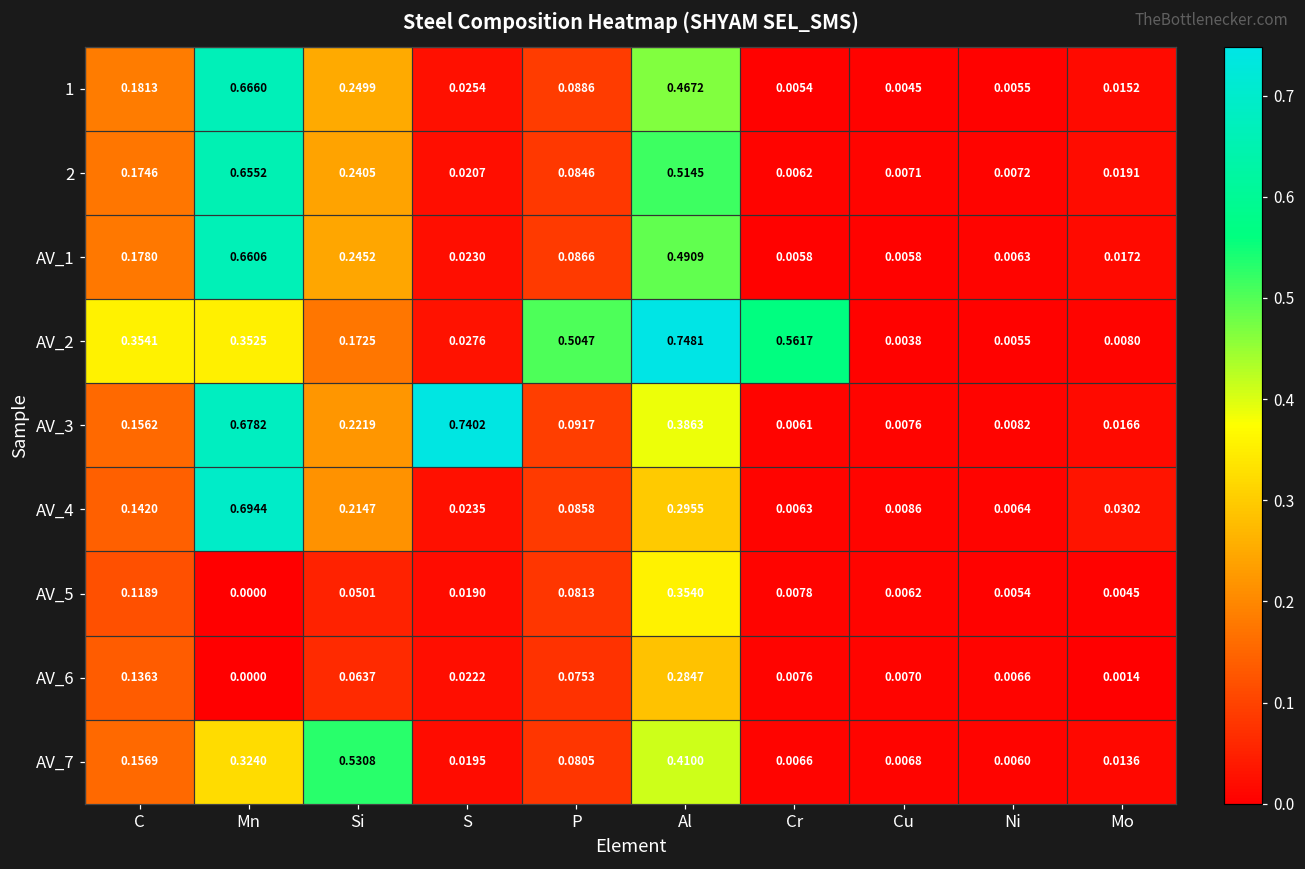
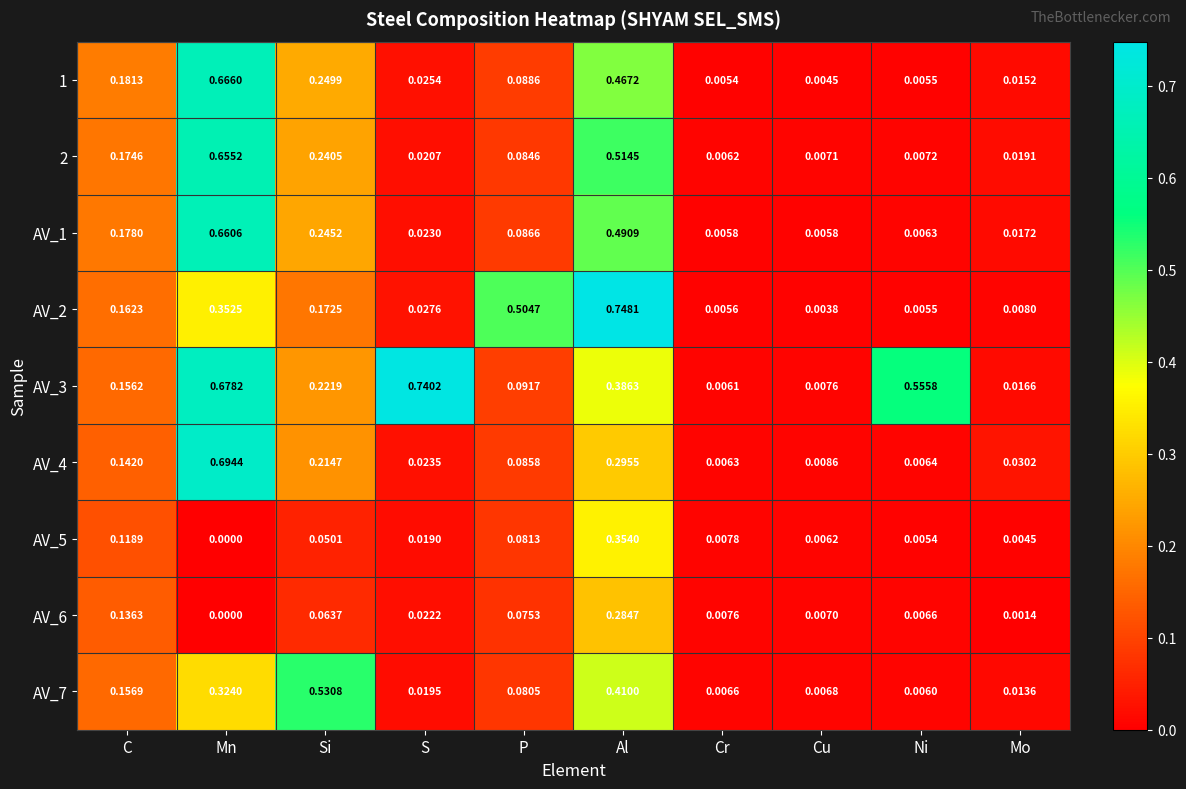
AV_2, C: 0.3541 -> 0.1623
AV_2, Cr: 0.5617 -> 0.0056
AV_3, Ni: 0.0082 -> 0.5558
